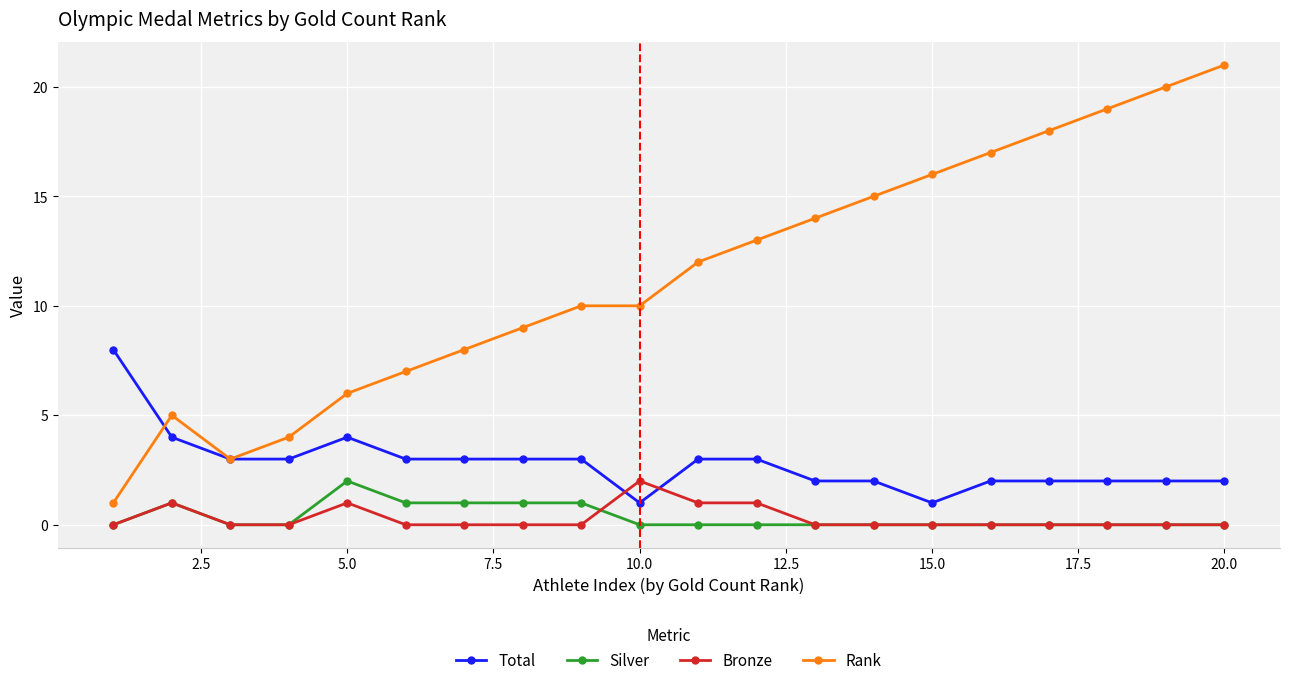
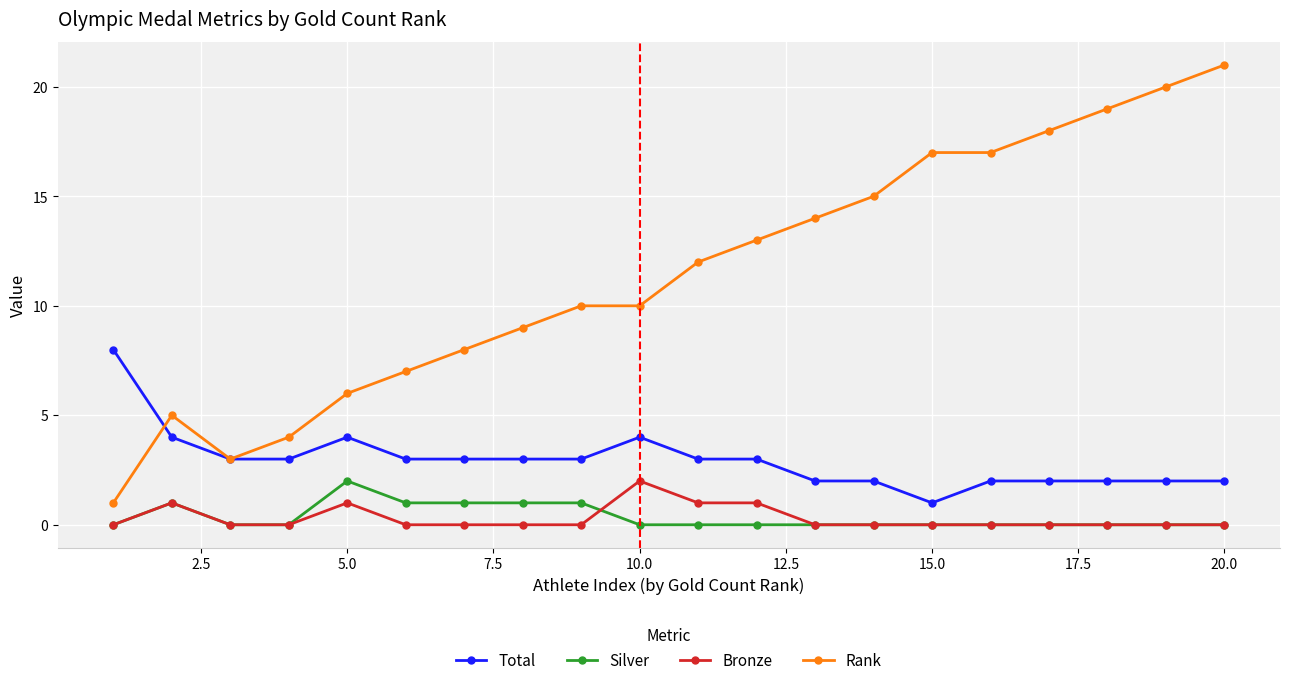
Total, 10.0: 1 -> 4
Rank, 15.0: 16 -> 17
